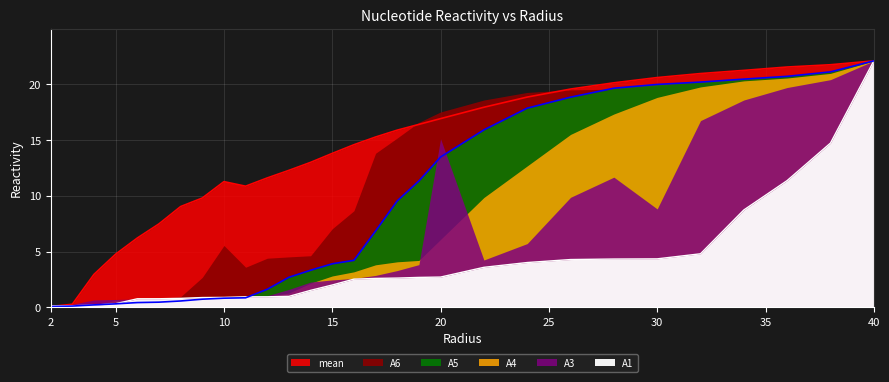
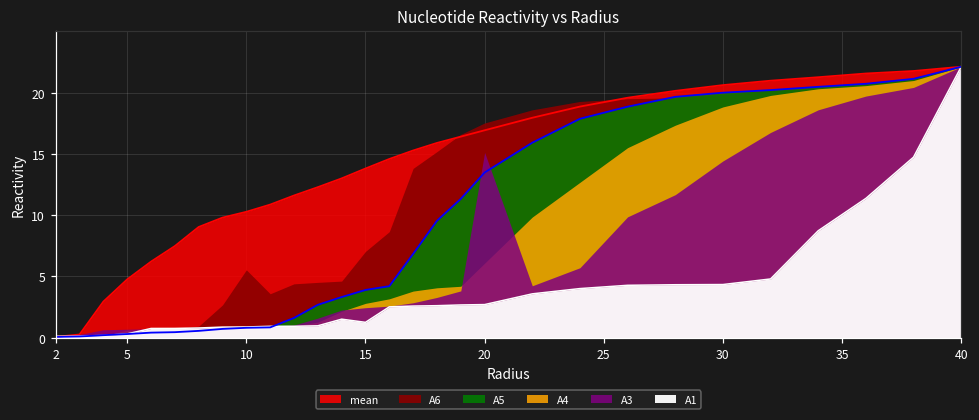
mean, 10: 11.3 -> 10.3
A1, 15: 2.0 -> 1.3
A3, 30: 8.8 -> 14.4
